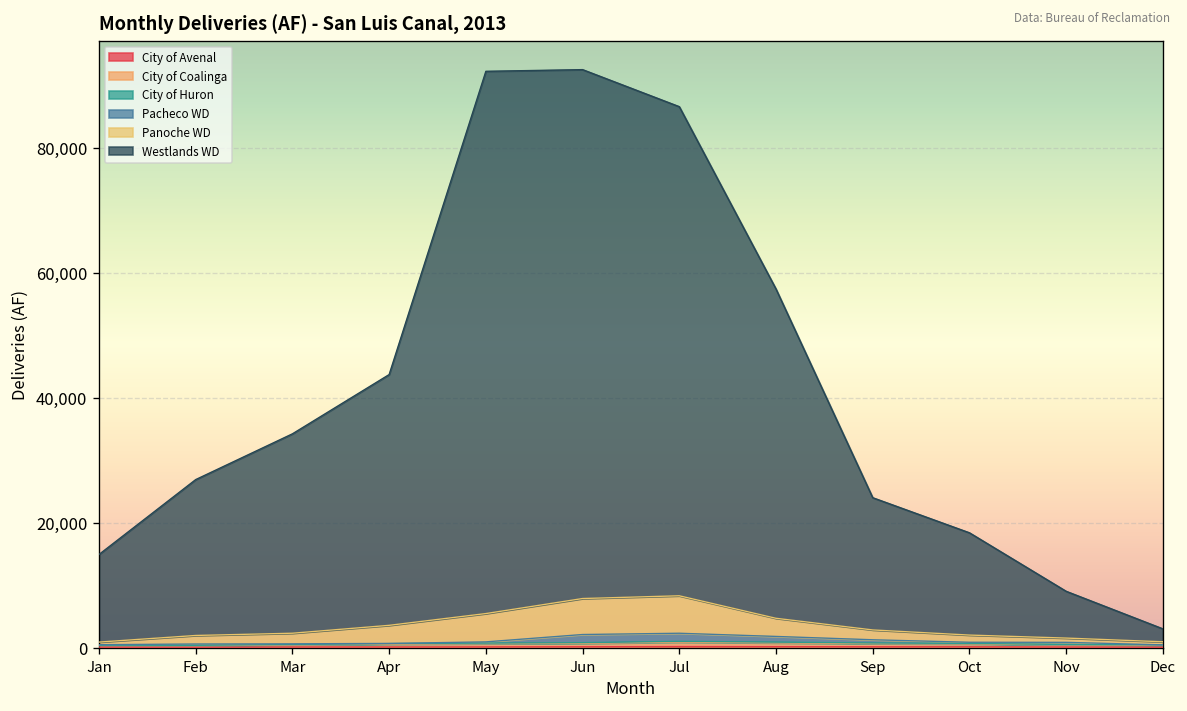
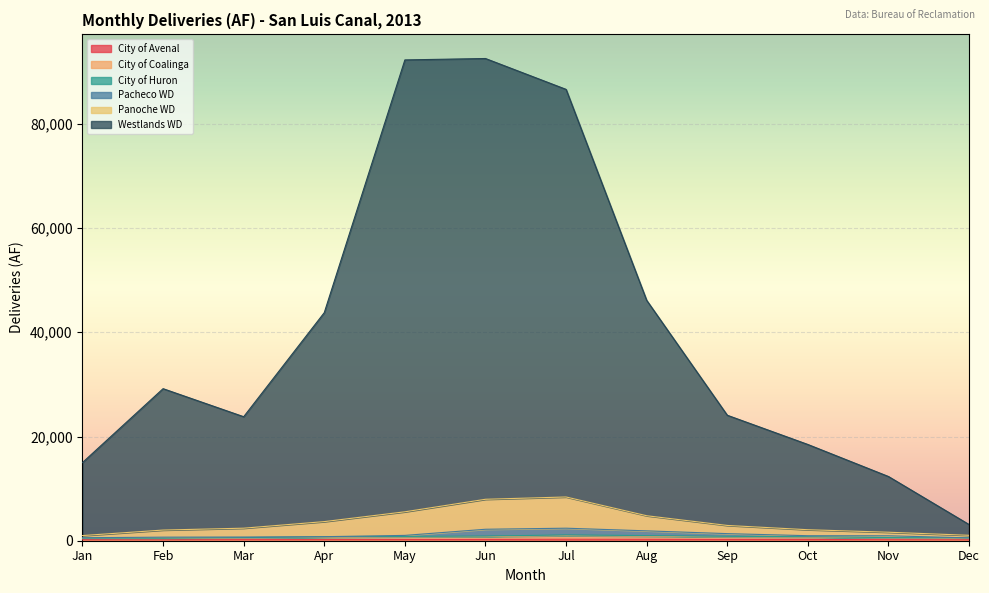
Westlands WD, Feb: 25,000 -> 27,000
Westlands WD, Mar: 32,000 -> 21,000
Westlands WD, Aug: 53,000 -> 41,000
Westlands WD, Nov: 7,000 -> 11,000
